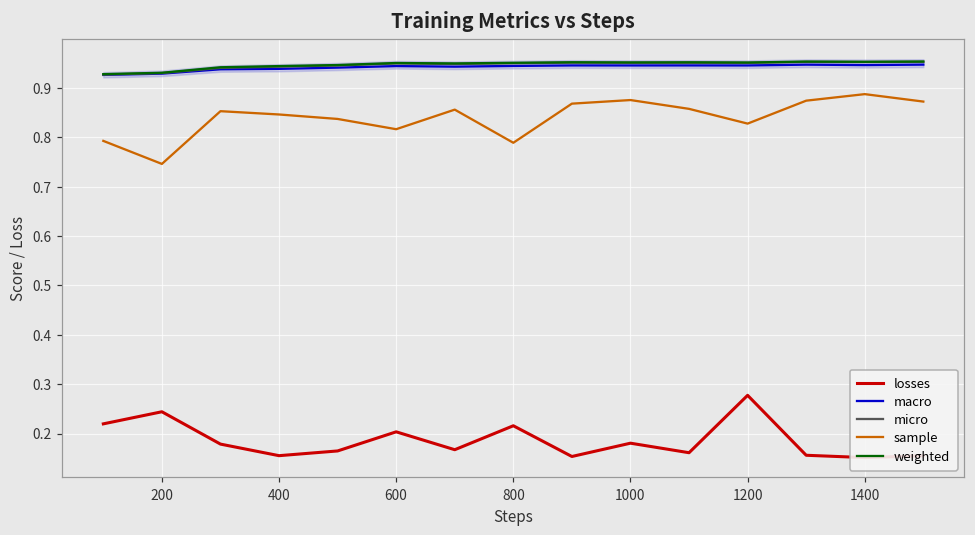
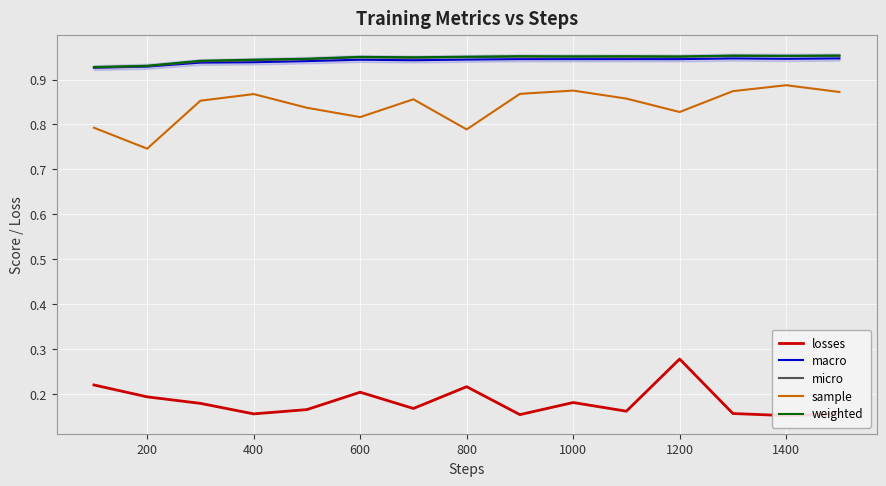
losses, 200: 0.24 -> 0.19
sample, 400: 0.85 -> 0.87
